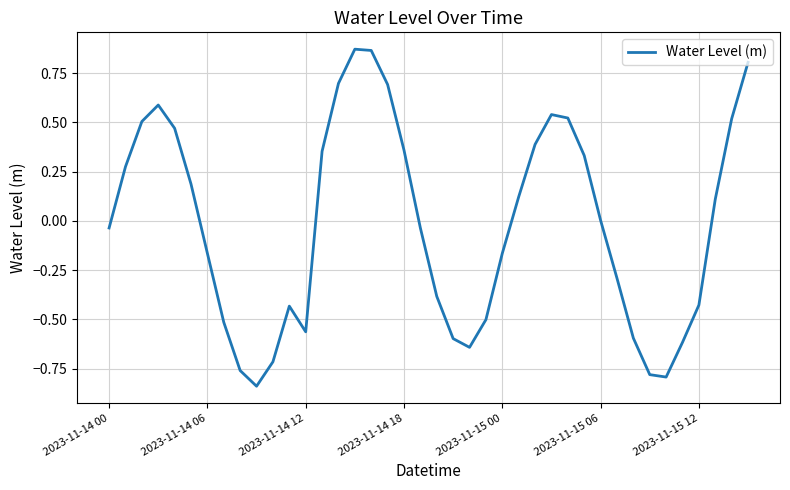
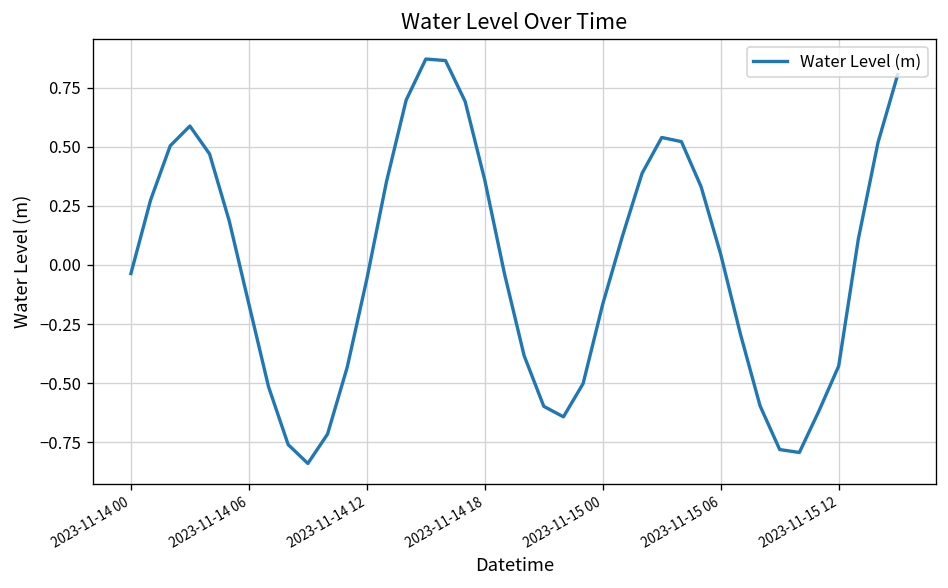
2023-11-14 12: -0.56 -> -0.06
2023-11-15 06: 0.00 -> 0.05
